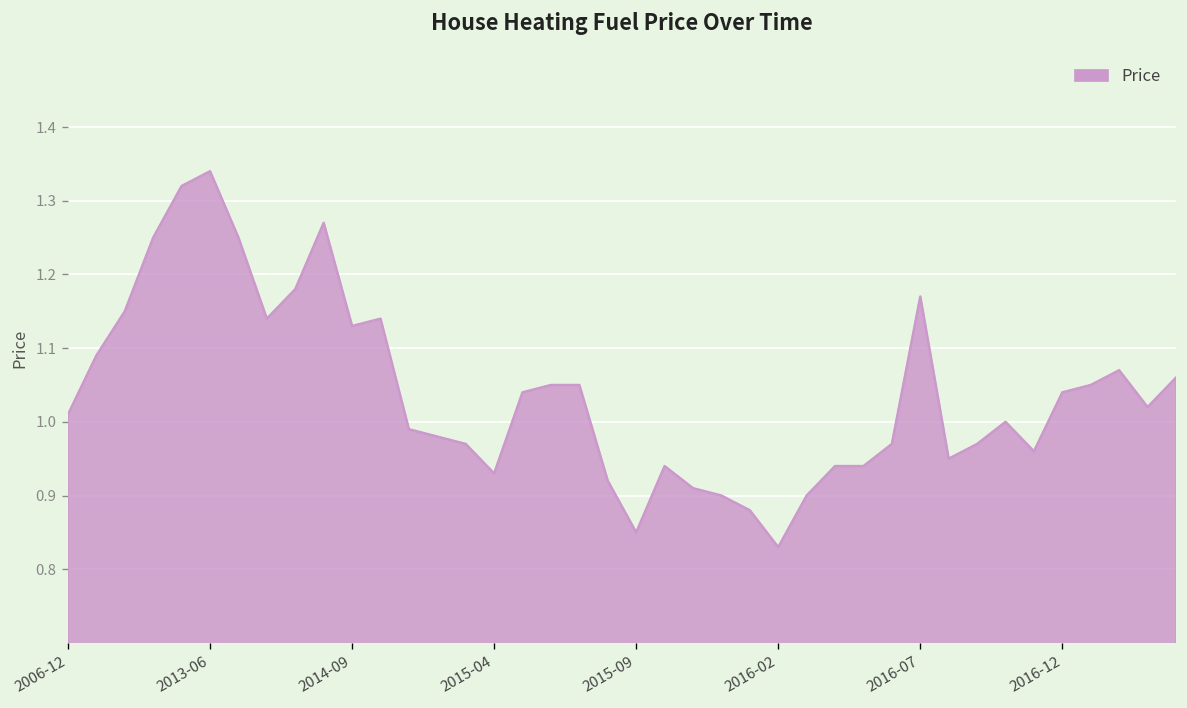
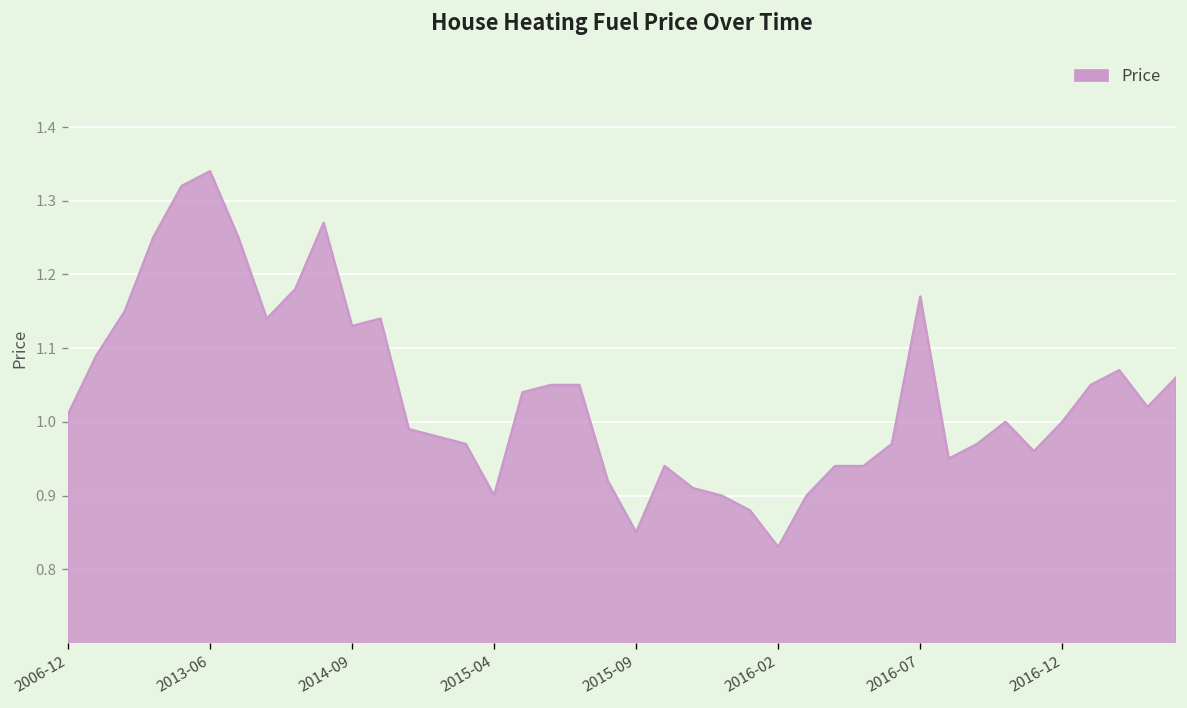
2015-04: 0.93 -> 0.90
2016-12: 1.04 -> 1.00
